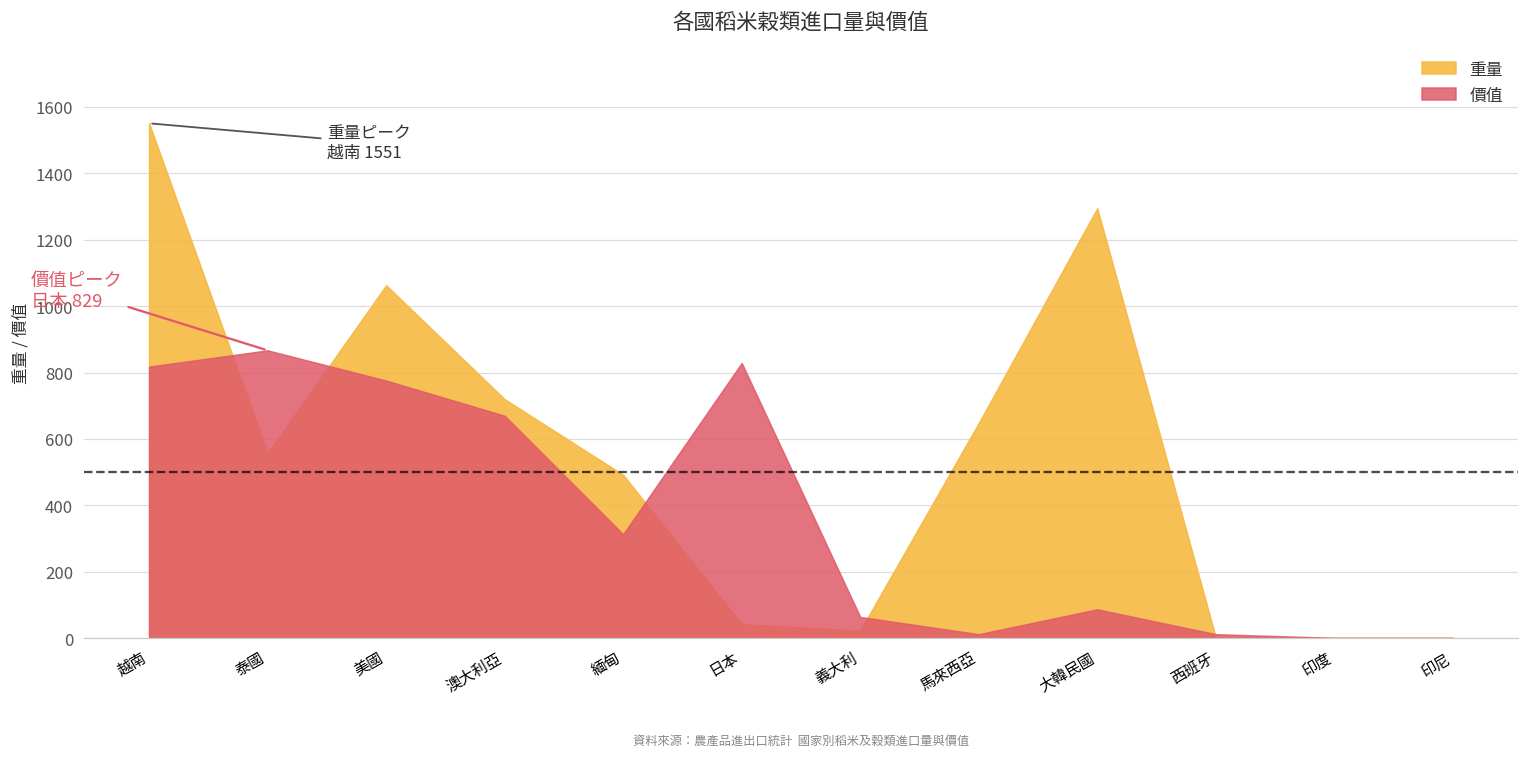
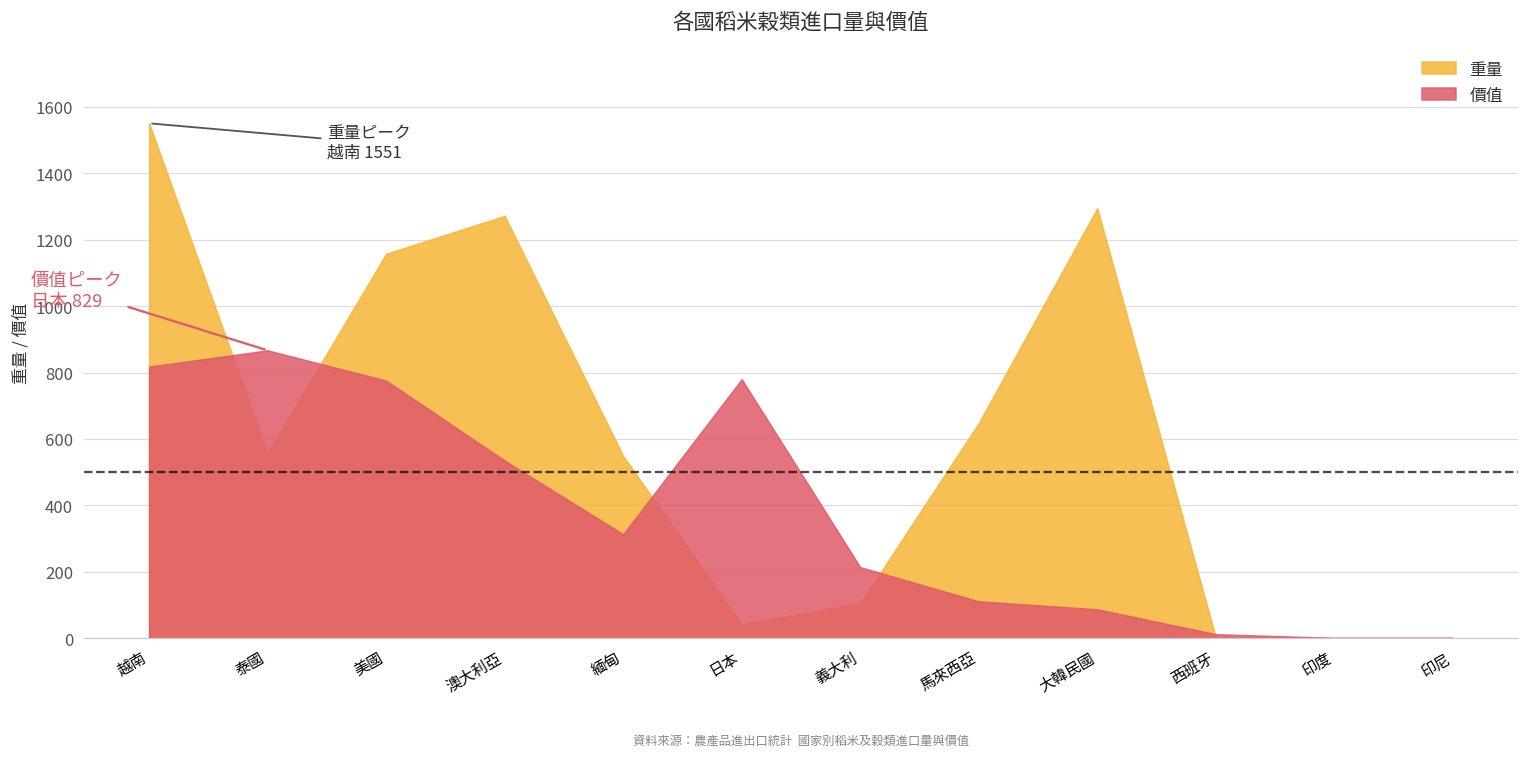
重量, 美國: 1060 -> 1160
重量, 澳大利亞: 720 -> 1270
價值, 澳大利亞: 670 -> 540
重量, 緬甸: 490 -> 550
價值, 日本: 830 -> 780
重量, 義大利: 20 -> 110
價值, 義大利: 60 -> 210
價值, 馬來西亞: 10 -> 110
